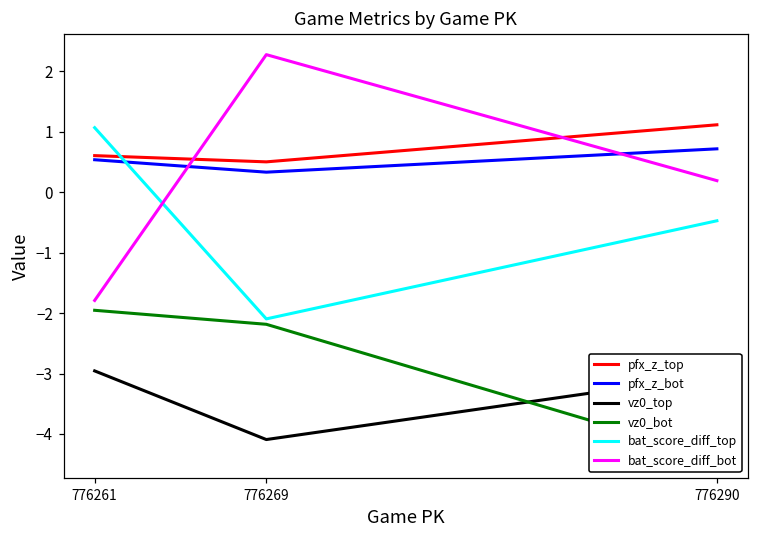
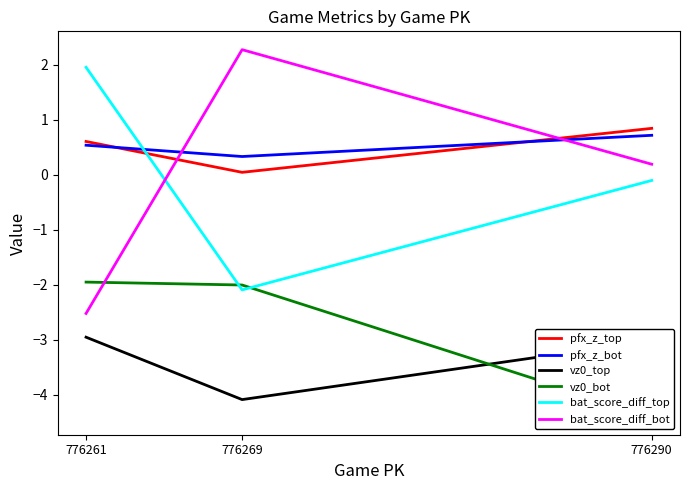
bat_score_diff_top, 776261: 1.1 -> 2.0
bat_score_diff_bot, 776261: -1.8 -> -2.5
pfx_z_top, 776269: 0.5 -> 0.0
vz0_bot, 776269: -2.2 -> -2.0
pfx_z_top, 776290: 1.1 -> 0.8
bat_score_diff_top, 776290: -0.5 -> -0.1
